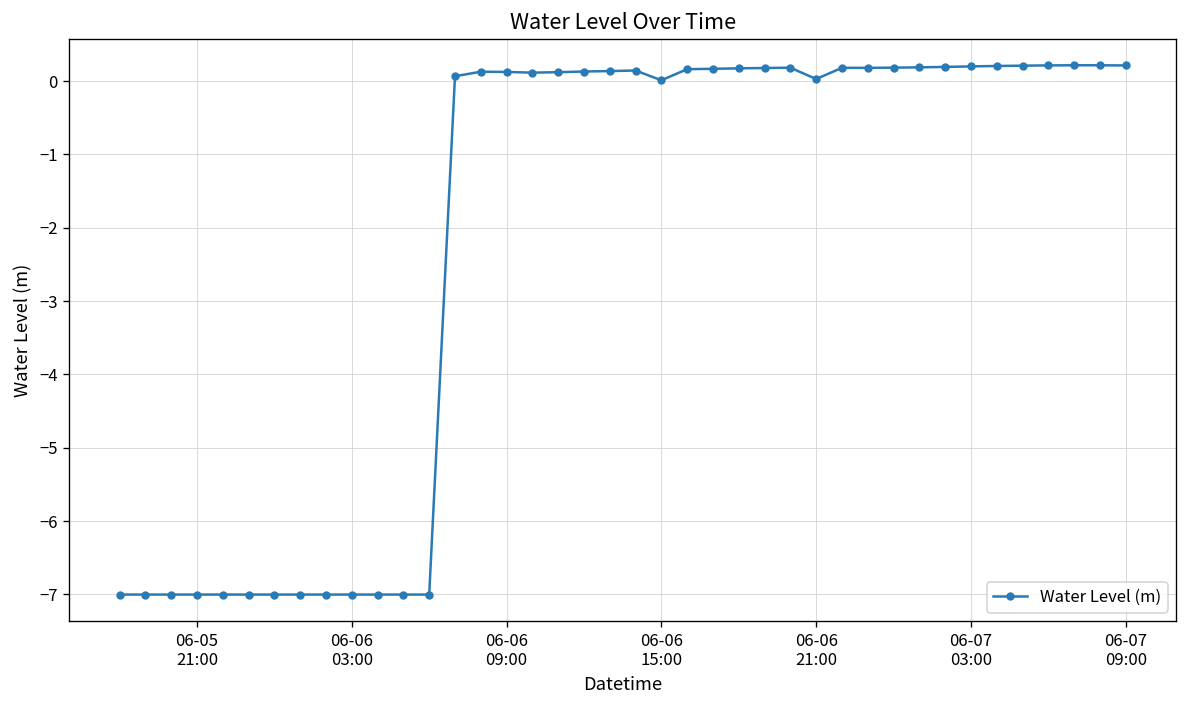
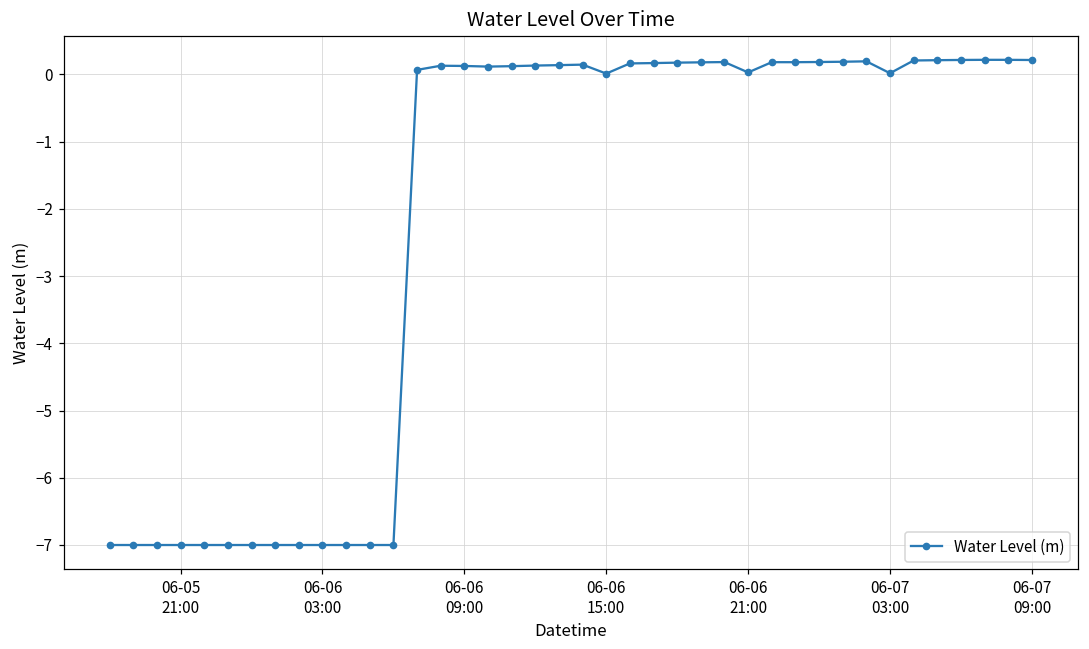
06-07 03:00: 0.2 -> 0.0
